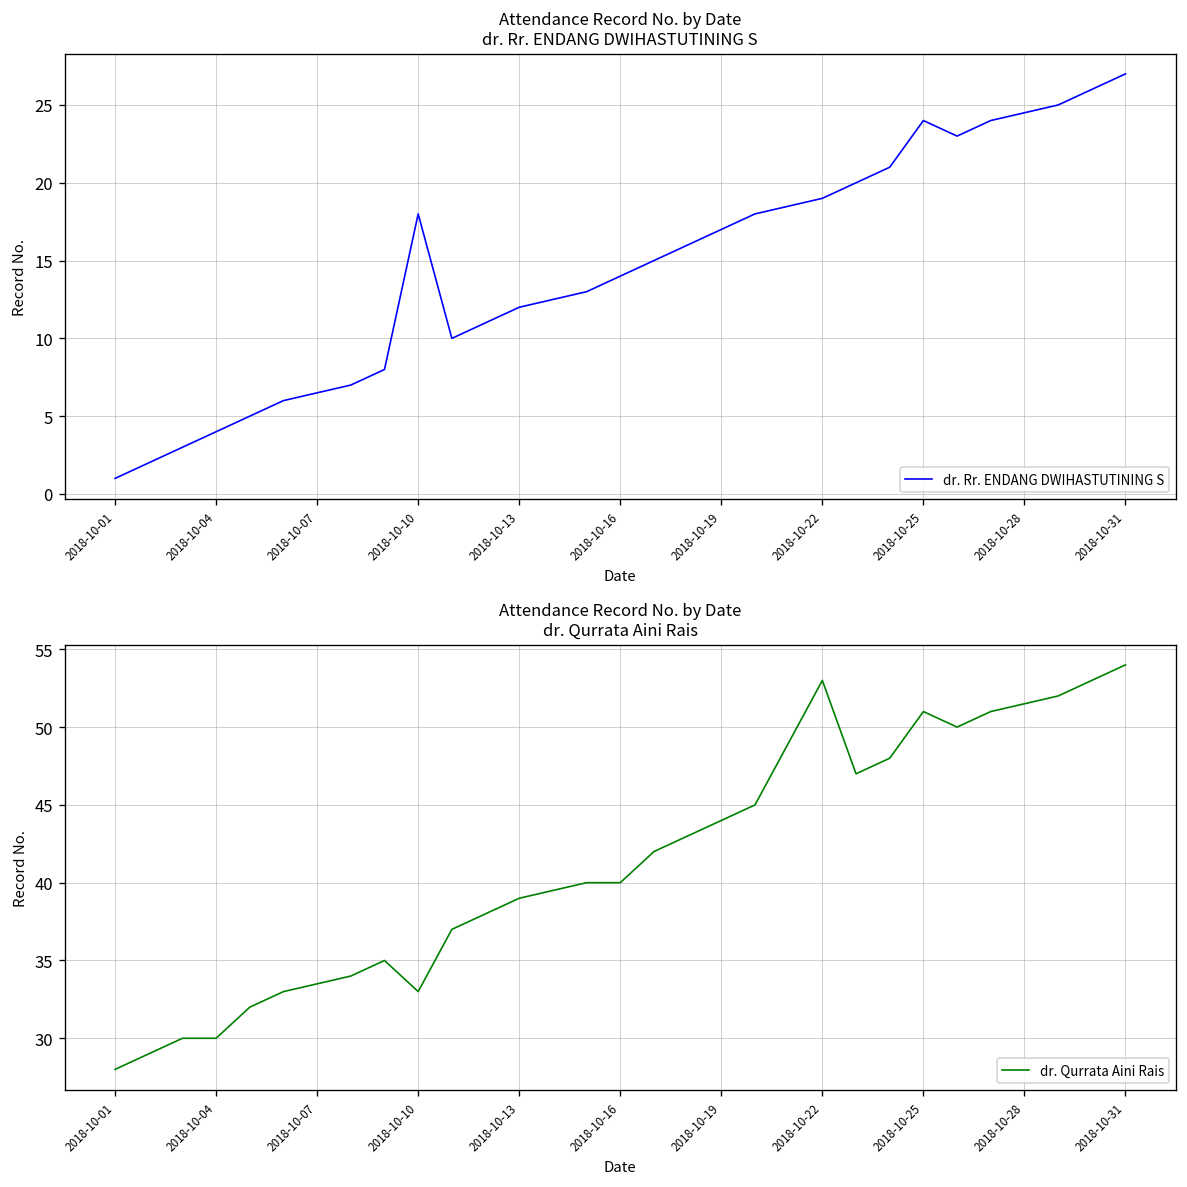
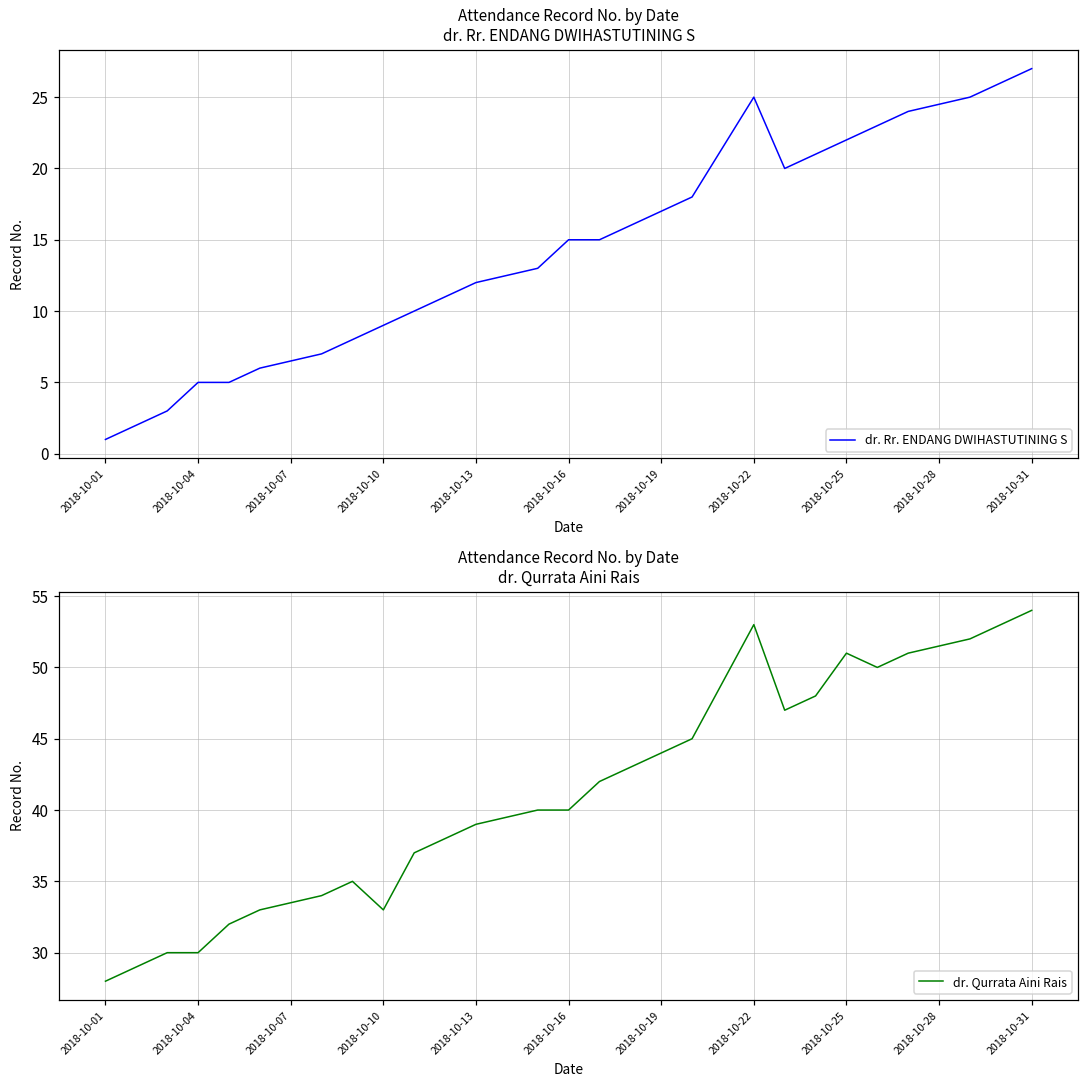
Attendance Record No. by Date dr. Rr. ENDANG DWIHASTUTINING S, 2018-10-04: 4 -> 5
Attendance Record No. by Date dr. Rr. ENDANG DWIHASTUTINING S, 2018-10-10: 18 -> 9
Attendance Record No. by Date dr. Rr. ENDANG DWIHASTUTINING S, 2018-10-16: 14 -> 15
Attendance Record No. by Date dr. Rr. ENDANG DWIHASTUTINING S, 2018-10-22: 19 -> 25
Attendance Record No. by Date dr. Rr. ENDANG DWIHASTUTINING S, 2018-10-25: 24 -> 22
